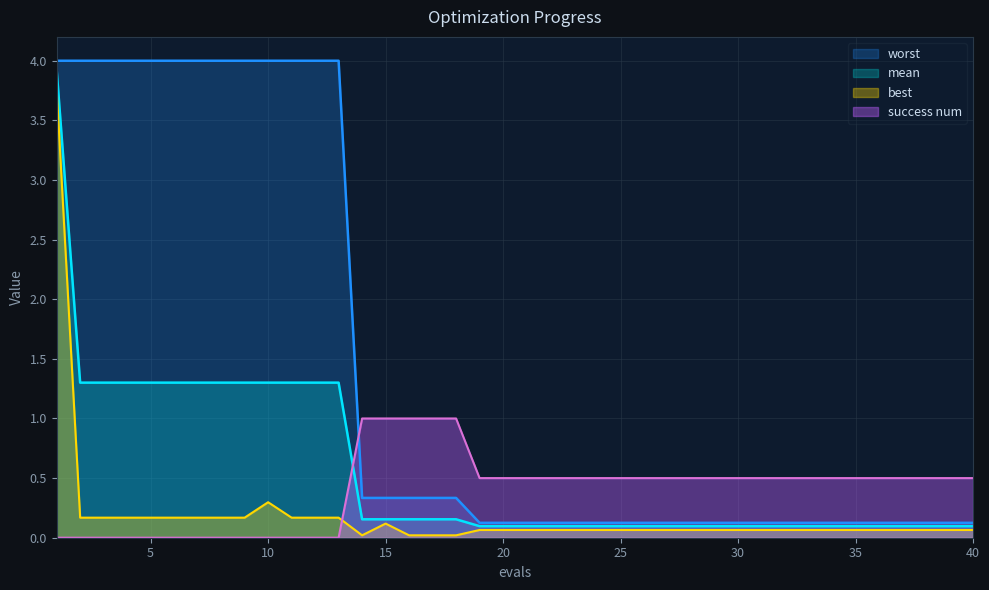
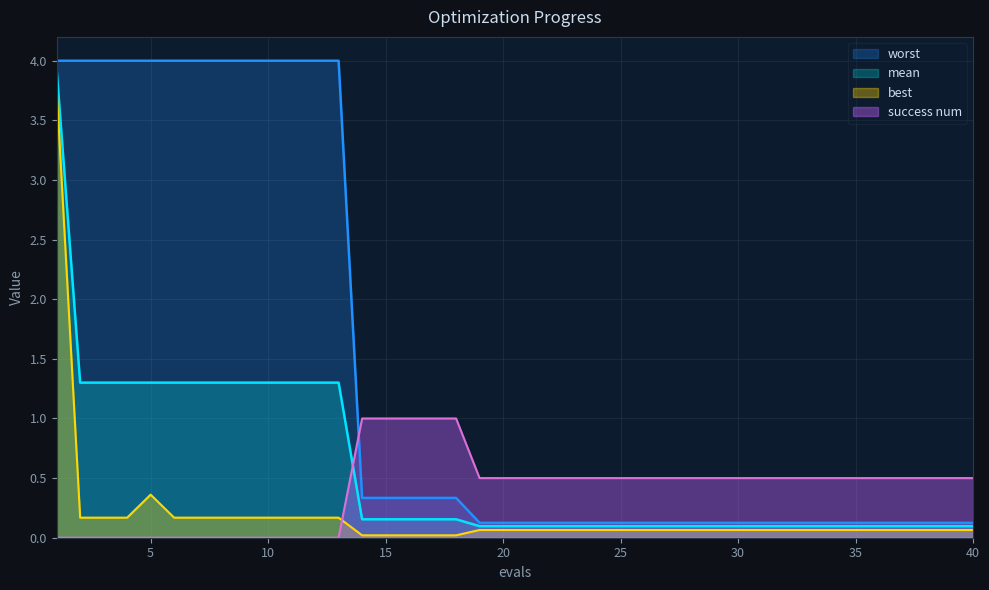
best, 5: 0.17 -> 0.36
best, 10: 0.30 -> 0.17
best, 15: 0.12 -> 0.02
